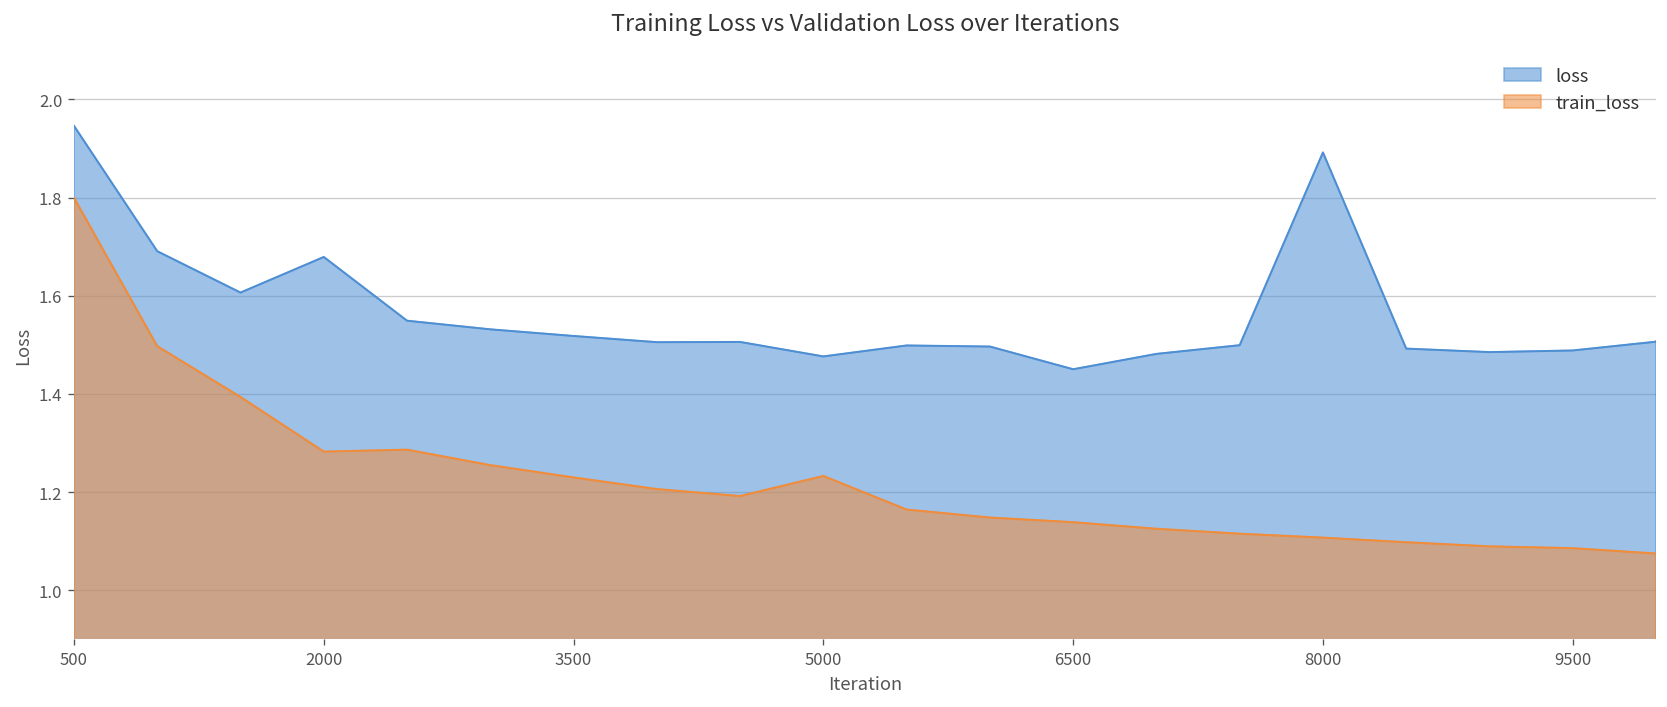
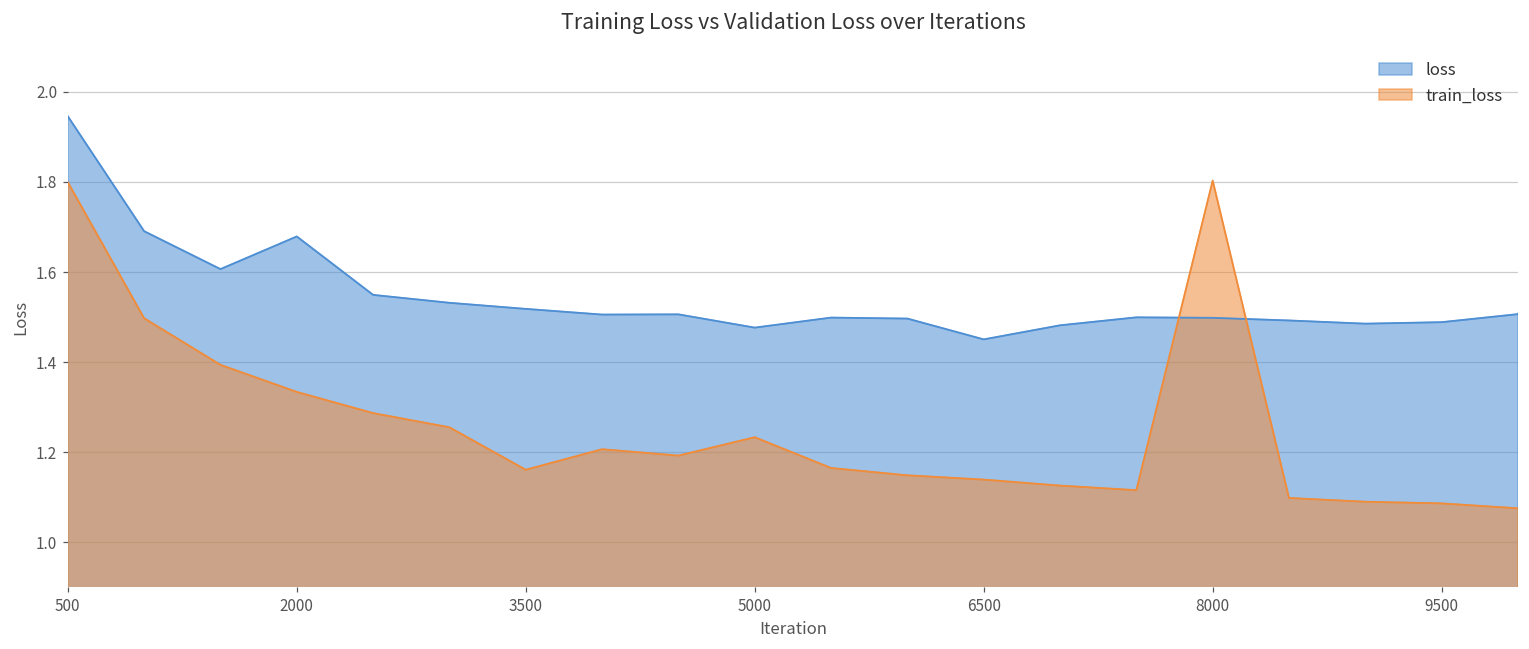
train_loss, 2000: 1.28 -> 1.33
train_loss, 3500: 1.23 -> 1.16
loss, 8000: 1.89 -> 1.50
train_loss, 8000: 1.11 -> 1.80
